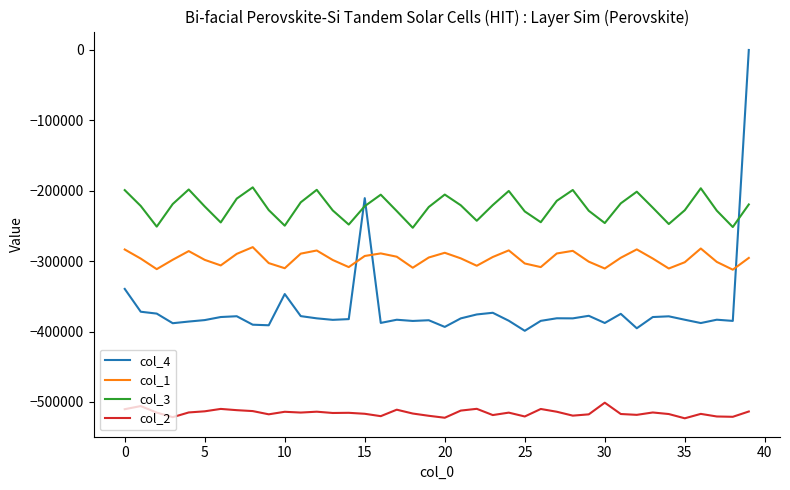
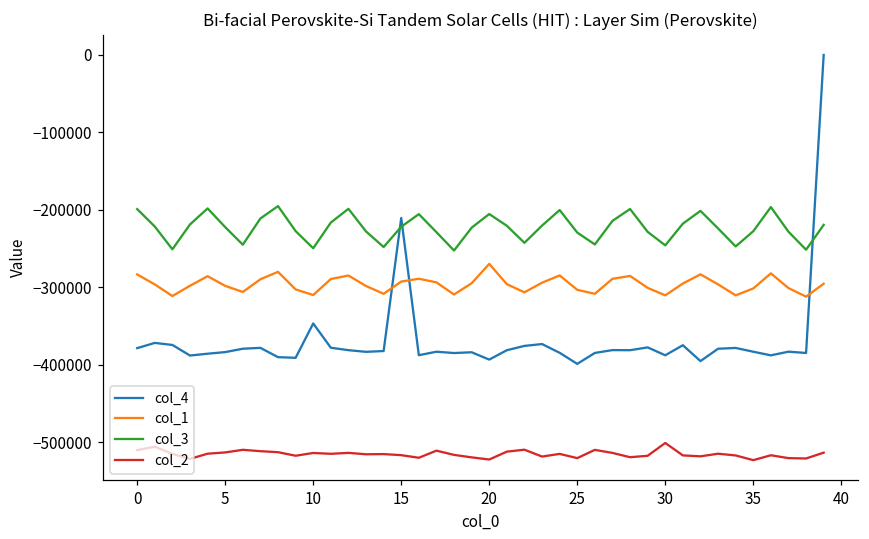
col_4, 0: -340000 -> -380000
col_1, 20: -290000 -> -270000
